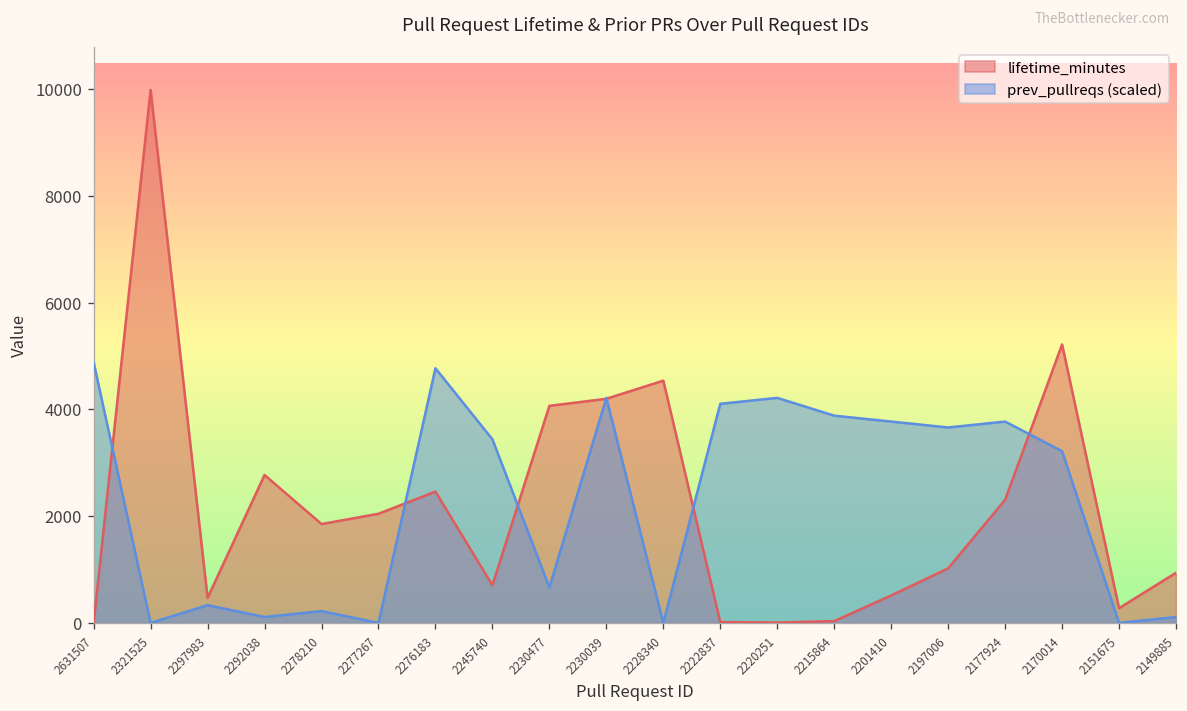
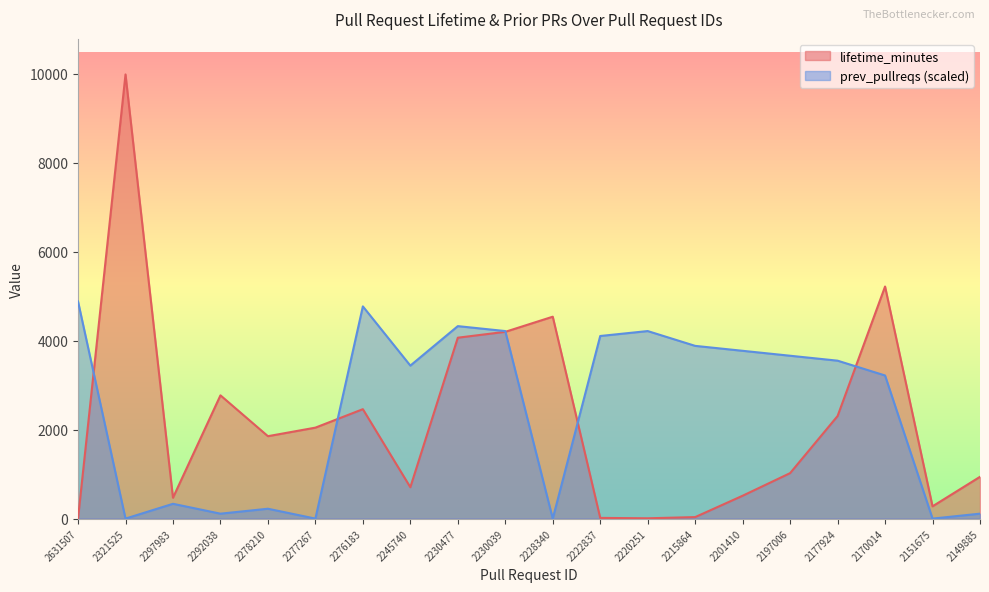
prev_pullreqs (scaled), 2230477: 700 -> 4300
prev_pullreqs (scaled), 2177924: 3800 -> 3500
